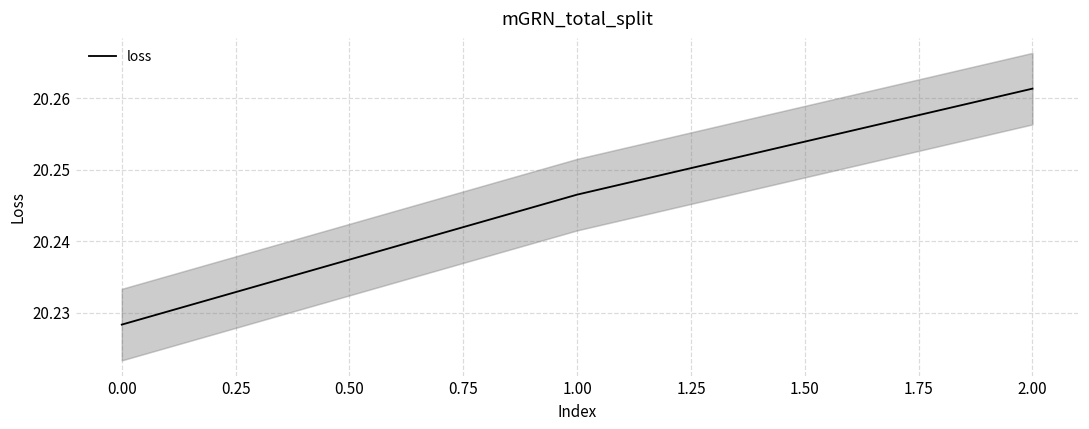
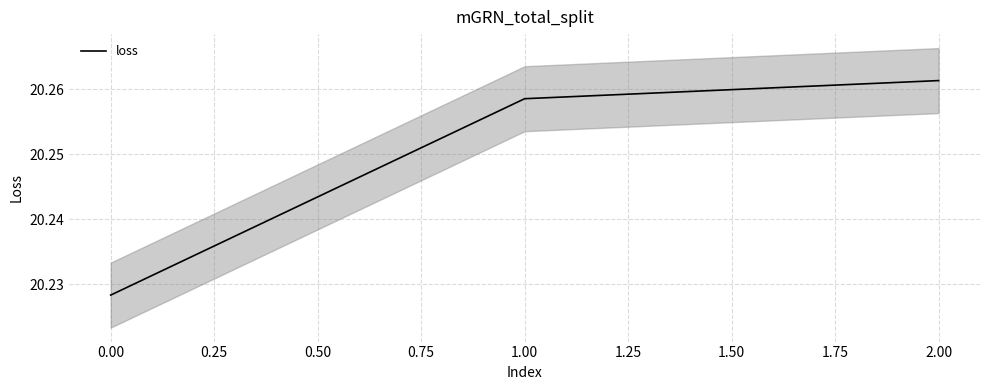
loss, 1.00: 20.247 -> 20.259
